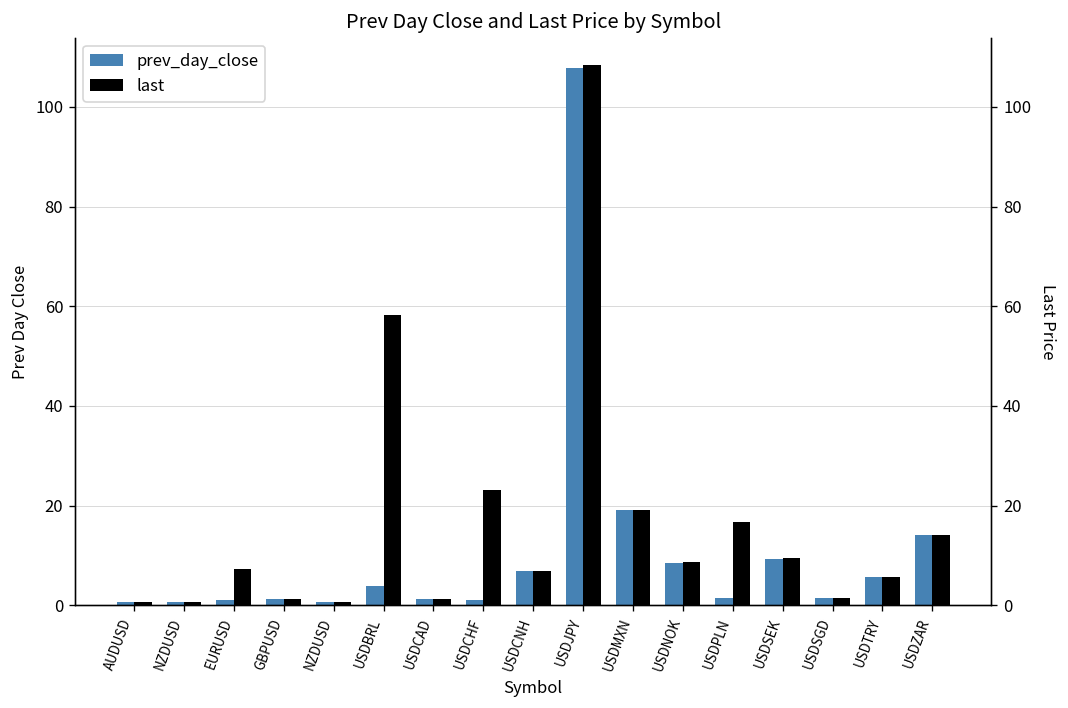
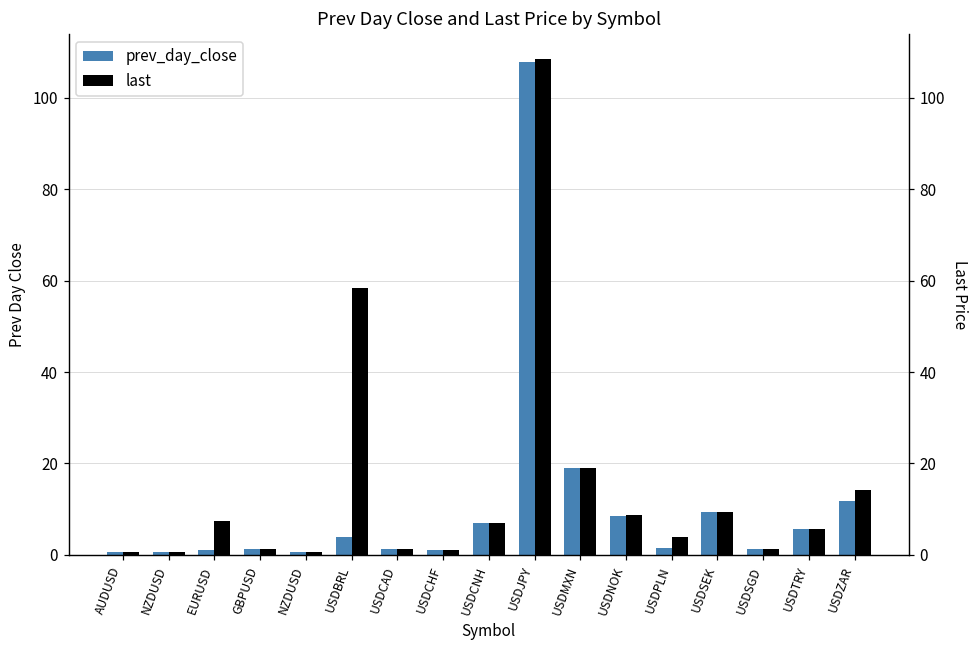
last, USDCHF: 23 -> 1
last, USDPLN: 17 -> 4
prev_day_close, USDZAR: 14 -> 12
